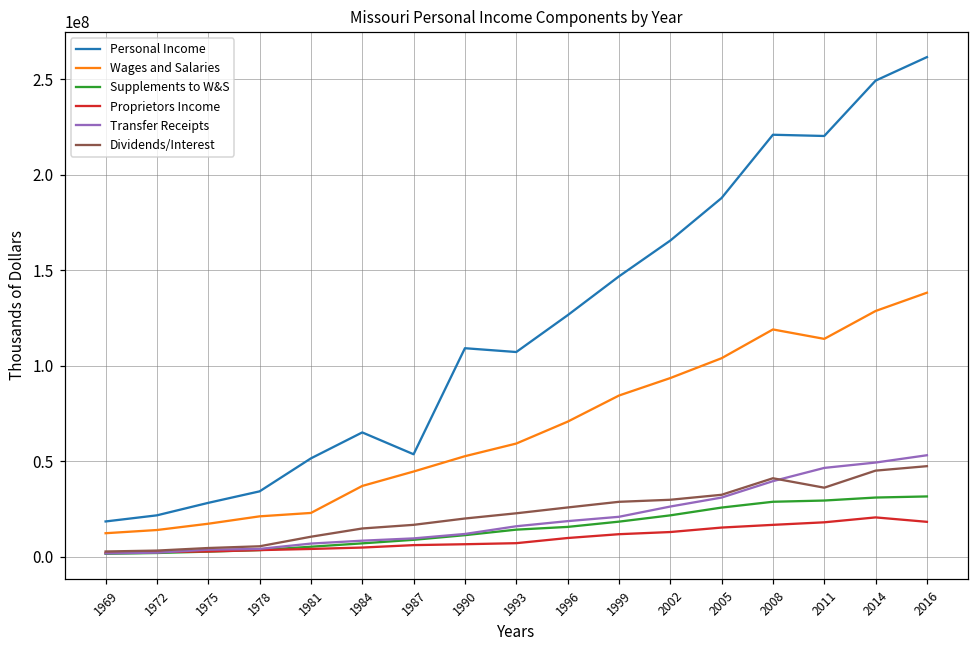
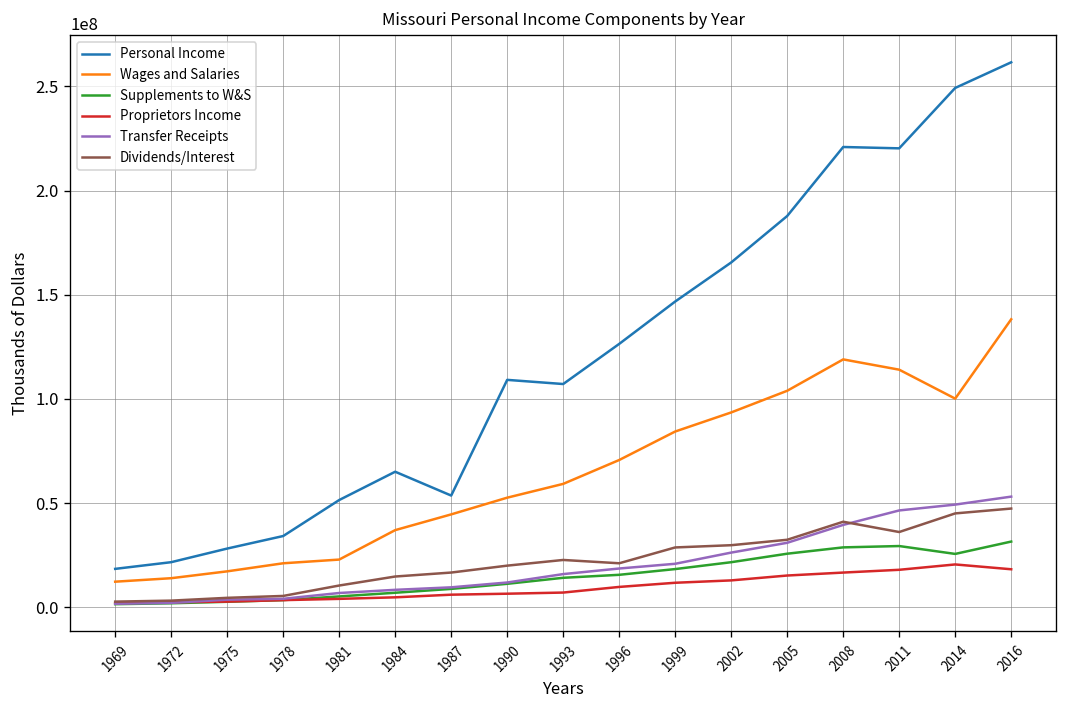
Dividends/Interest, 1996: 26000000 -> 21000000
Wages and Salaries, 2014: 129000000 -> 100000000
Supplements to W&S, 2014: 31000000 -> 26000000
